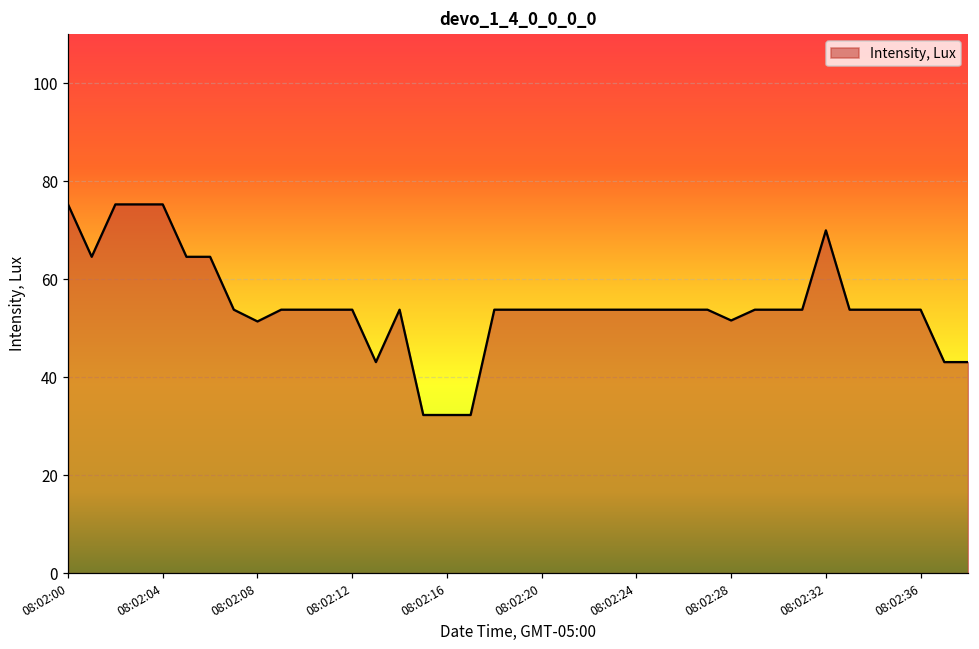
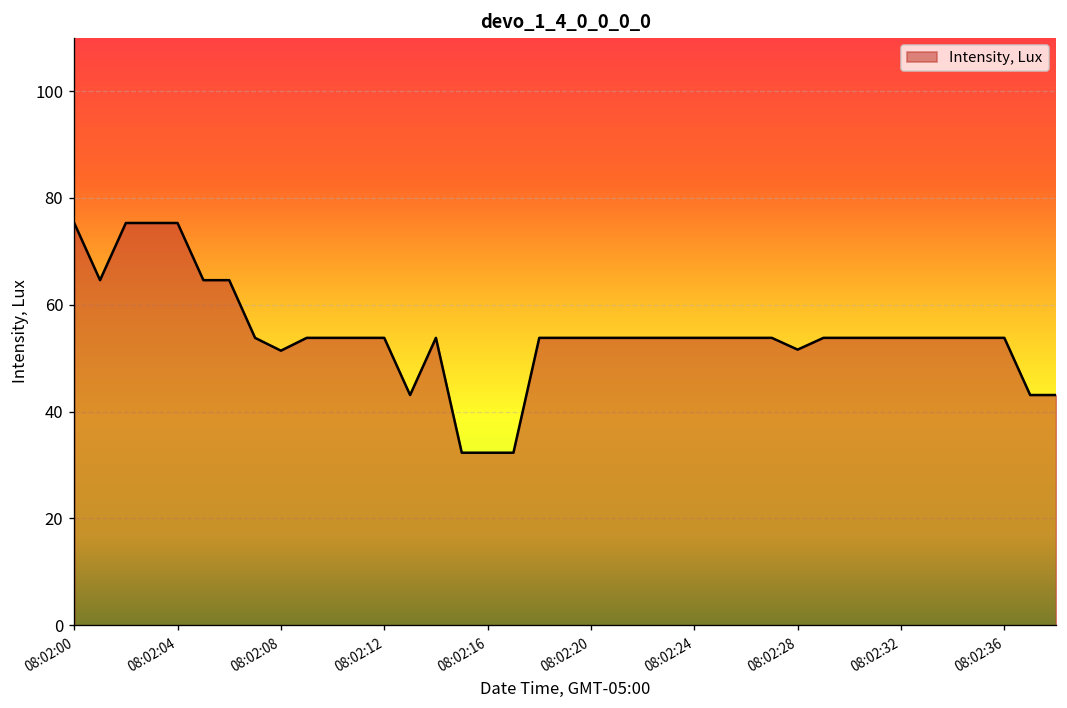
08:02:32: 70 -> 54
